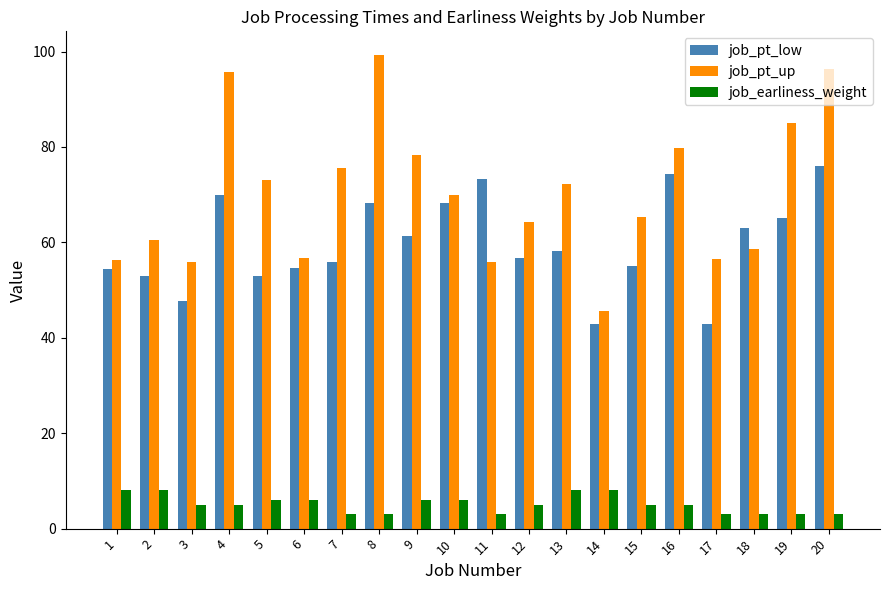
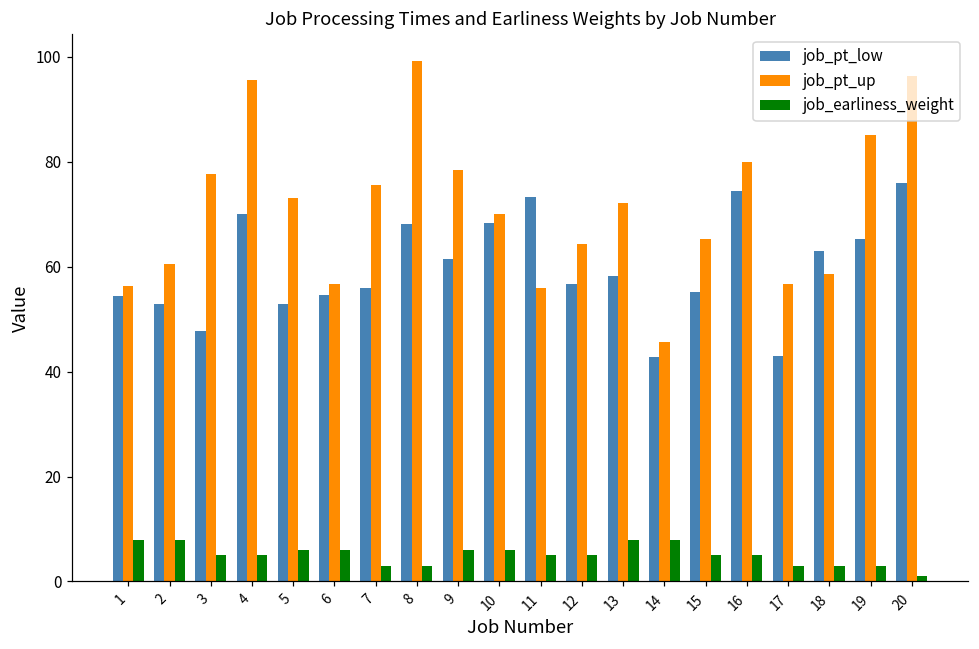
job_pt_up, 3: 56 -> 78
job_earliness_weight, 11: 3 -> 5
job_earliness_weight, 20: 3 -> 1
